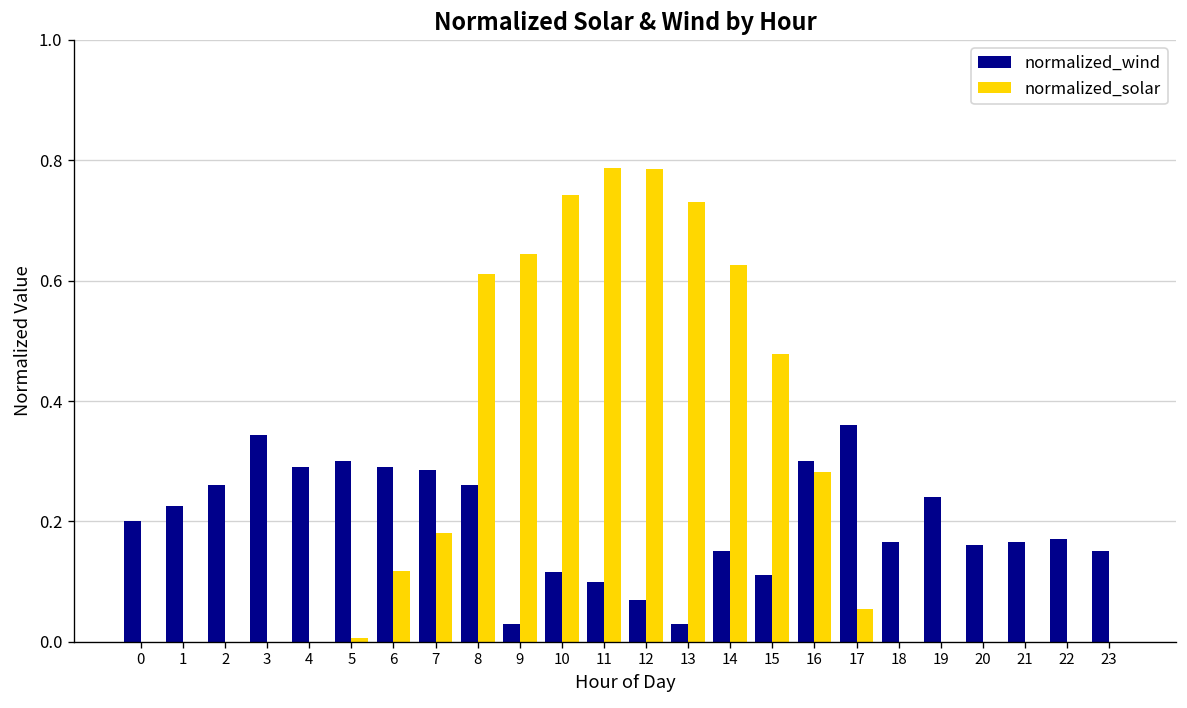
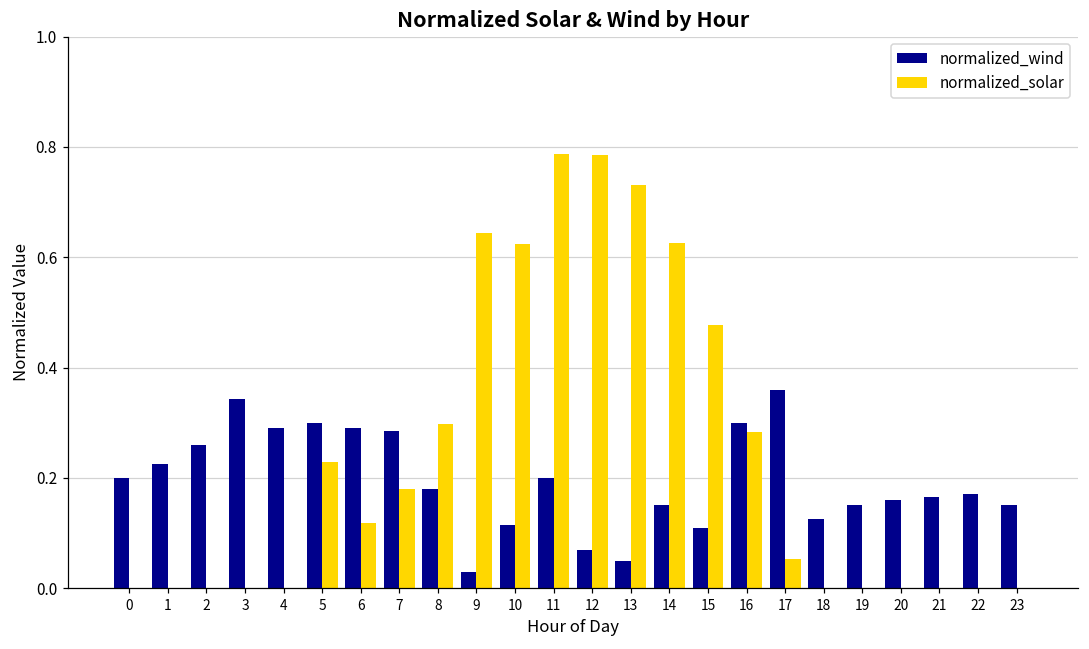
normalized_solar, 5: 0.01 -> 0.23
normalized_wind, 8: 0.26 -> 0.18
normalized_solar, 8: 0.61 -> 0.30
normalized_solar, 10: 0.74 -> 0.62
normalized_wind, 11: 0.1 -> 0.2
normalized_wind, 13: 0.03 -> 0.05
normalized_wind, 18: 0.17 -> 0.13
normalized_wind, 19: 0.24 -> 0.15
